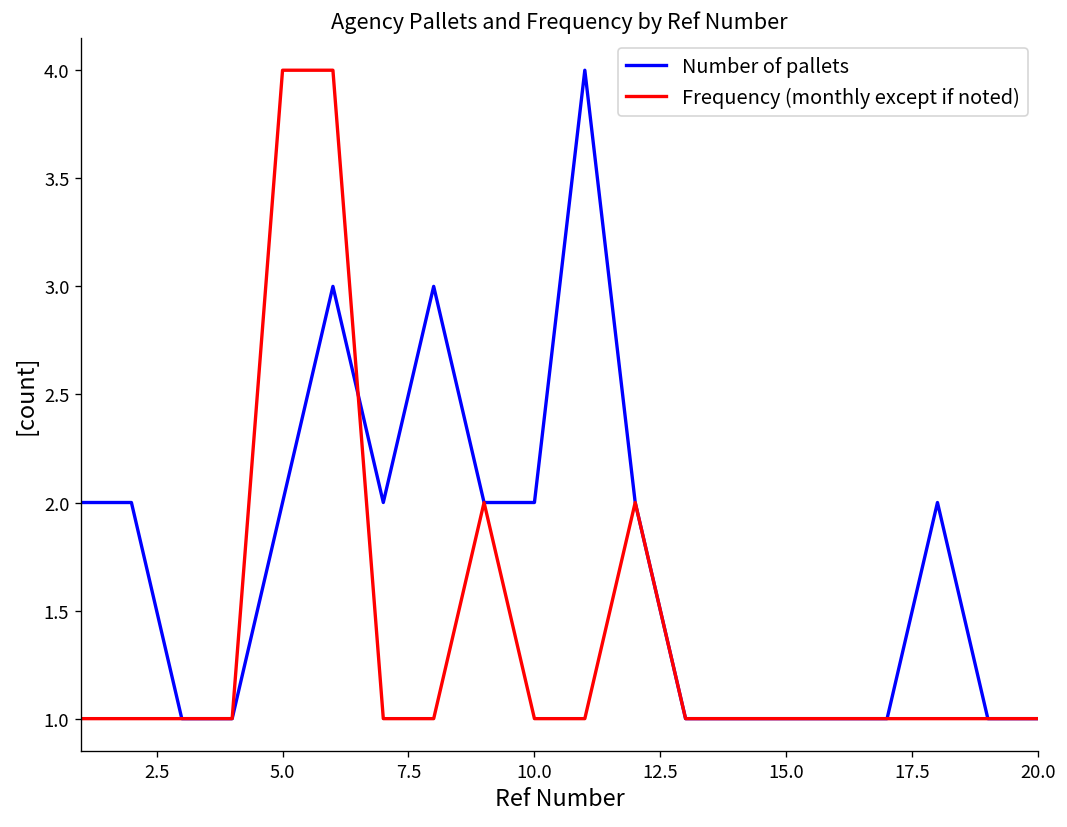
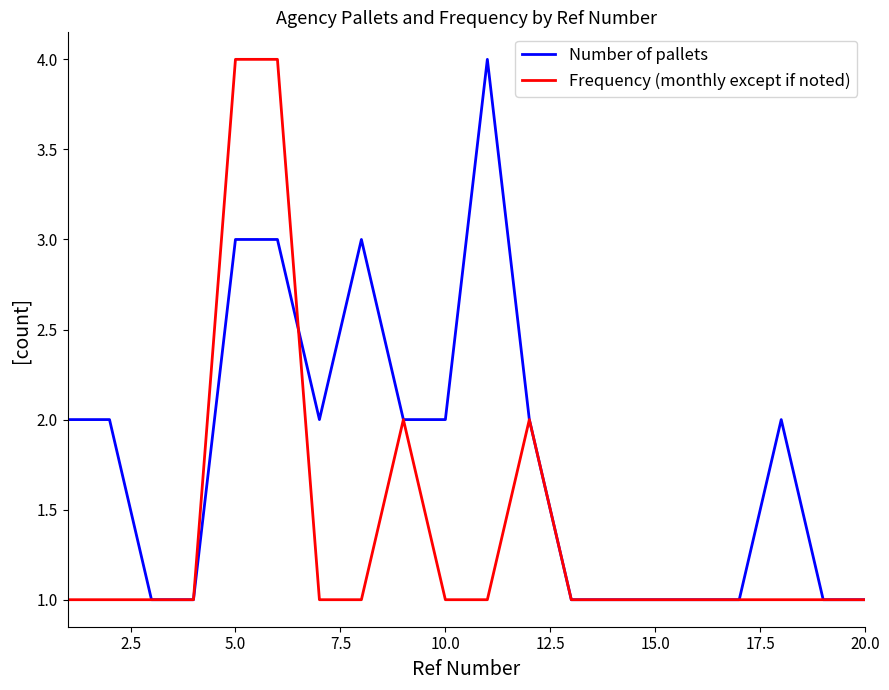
Number of pallets, 5.0: 2 -> 3
